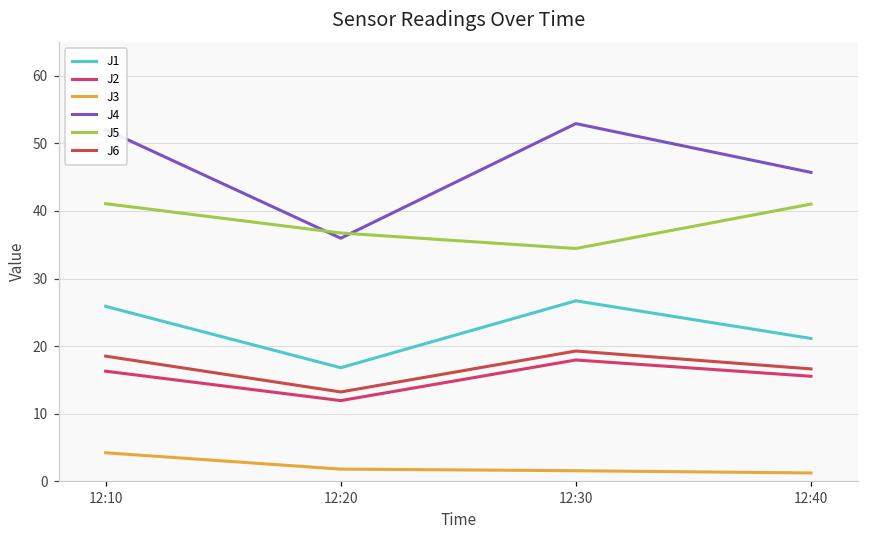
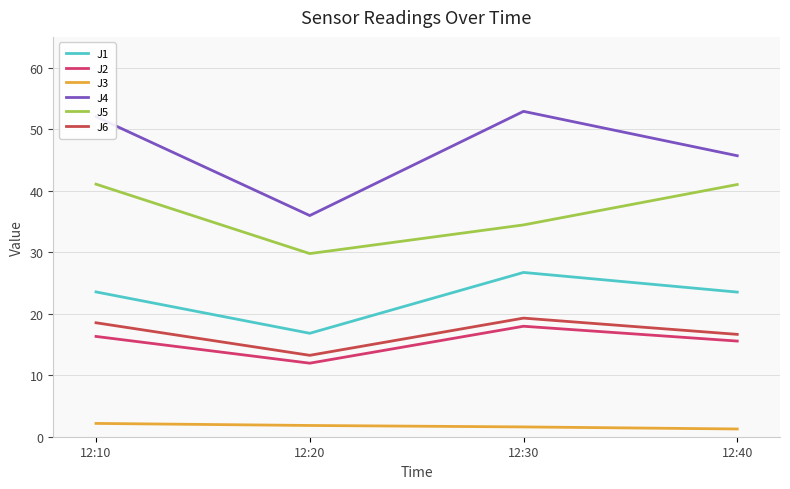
J1, 12:10: 26 -> 24
J3, 12:10: 4 -> 2
J5, 12:20: 37 -> 30
J1, 12:40: 21 -> 24
